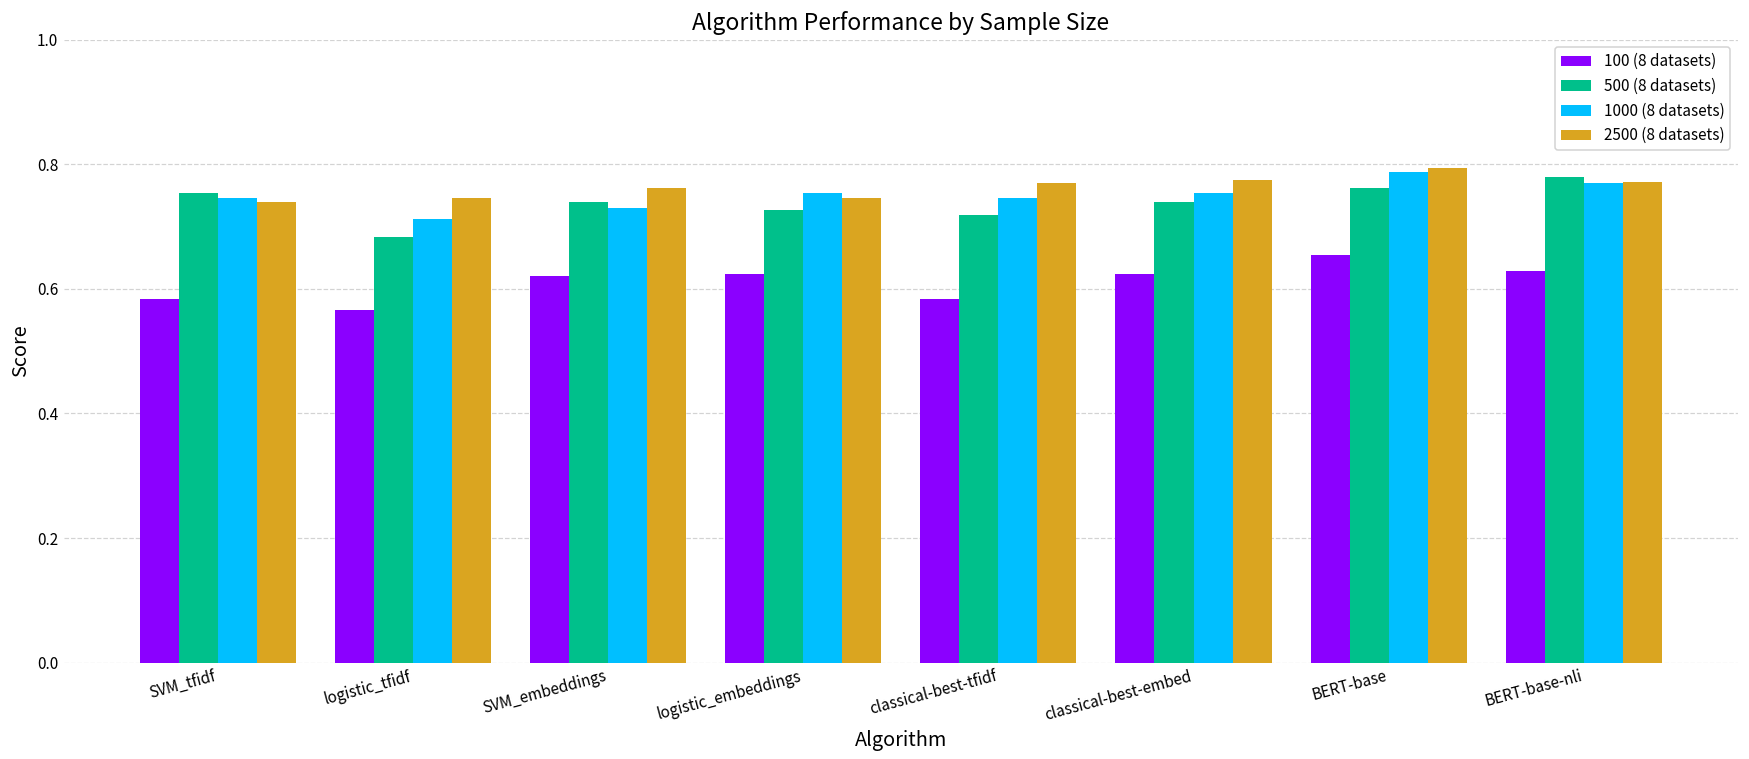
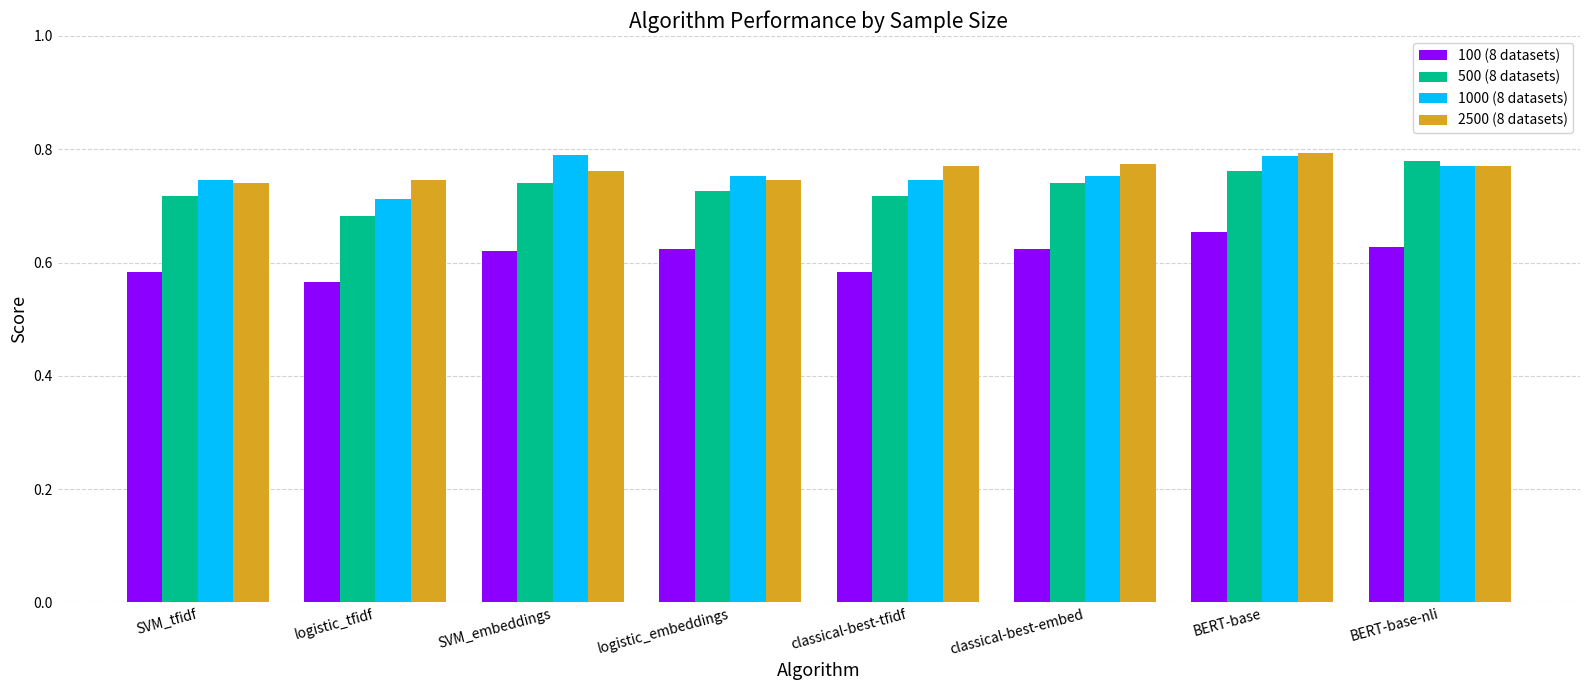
500 (8 datasets), SVM_tfidf: 0.75 -> 0.72
1000 (8 datasets), SVM_embeddings: 0.73 -> 0.79
